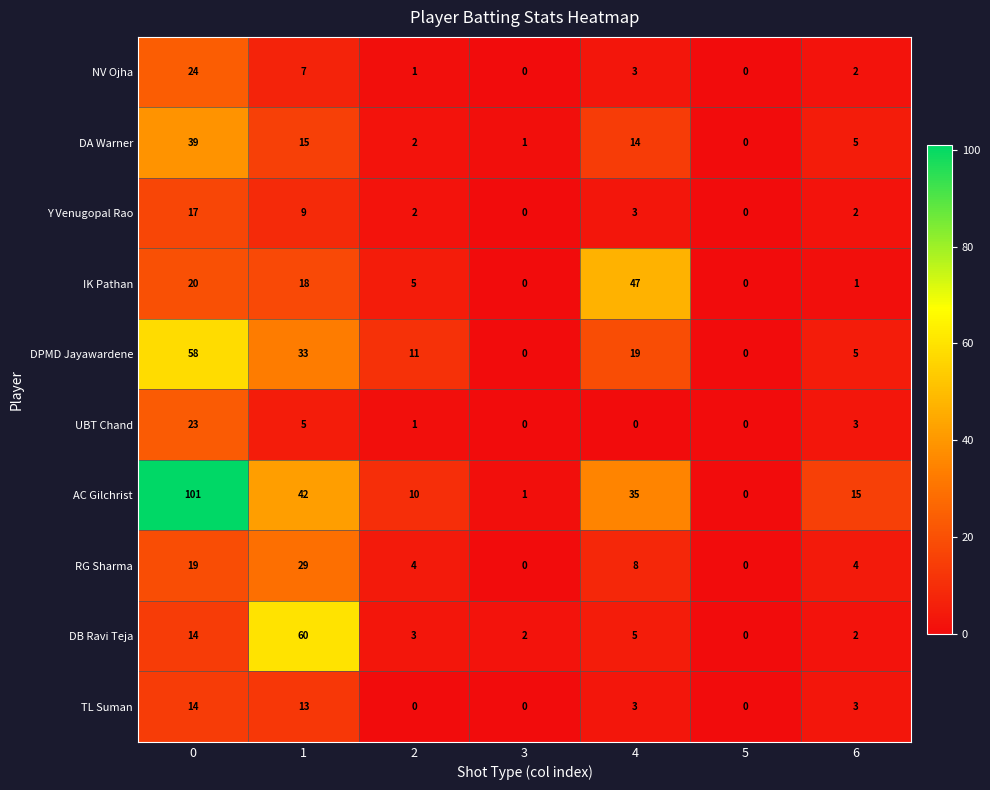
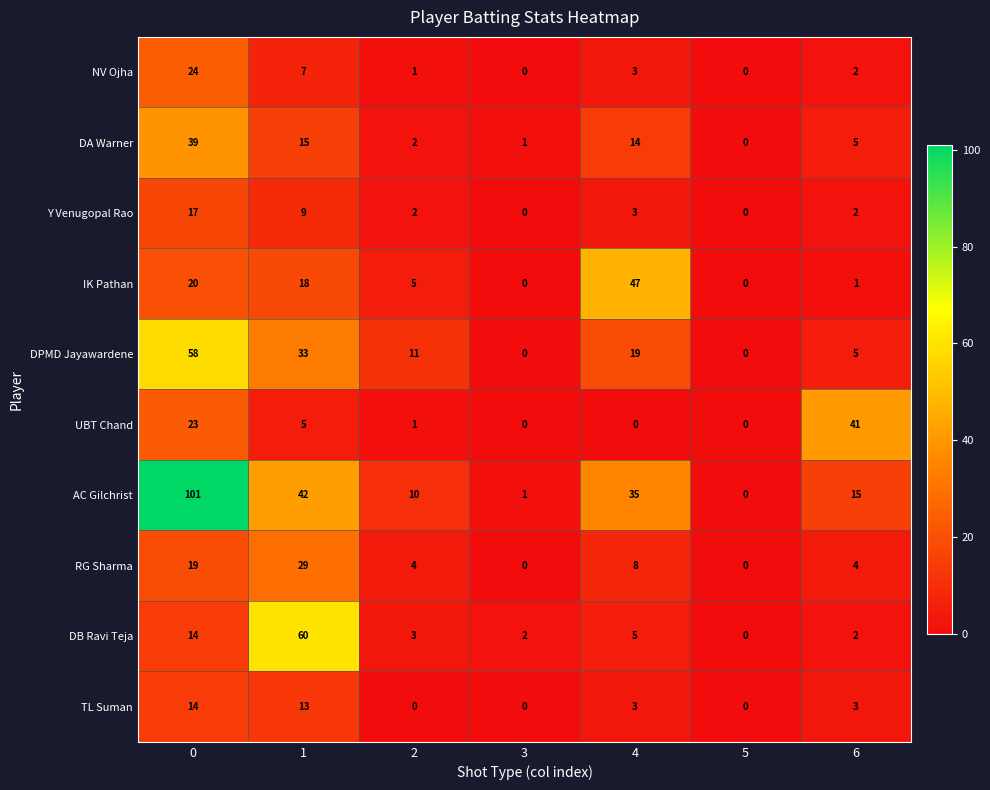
UBT Chand, 6: 3 -> 41
